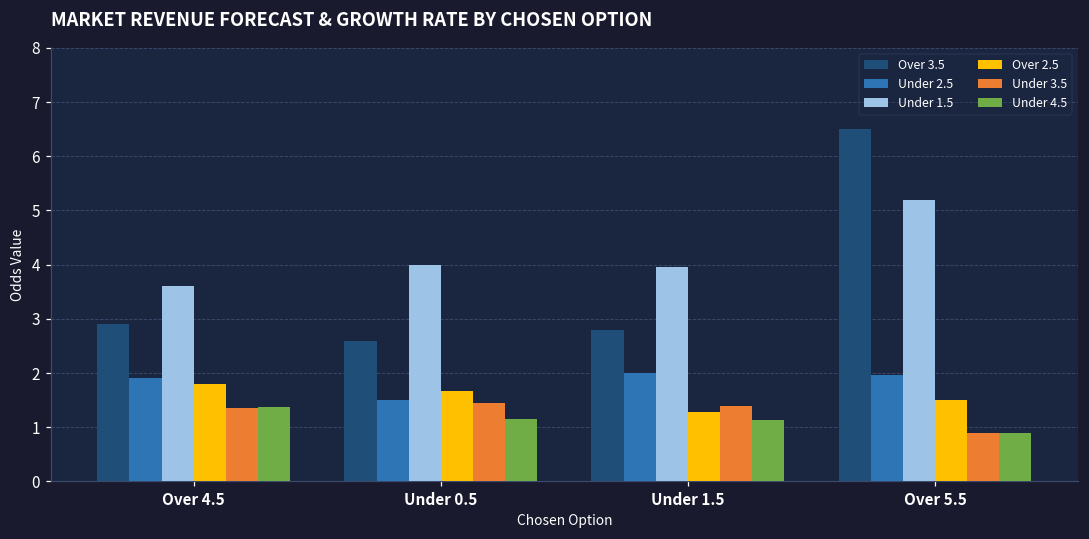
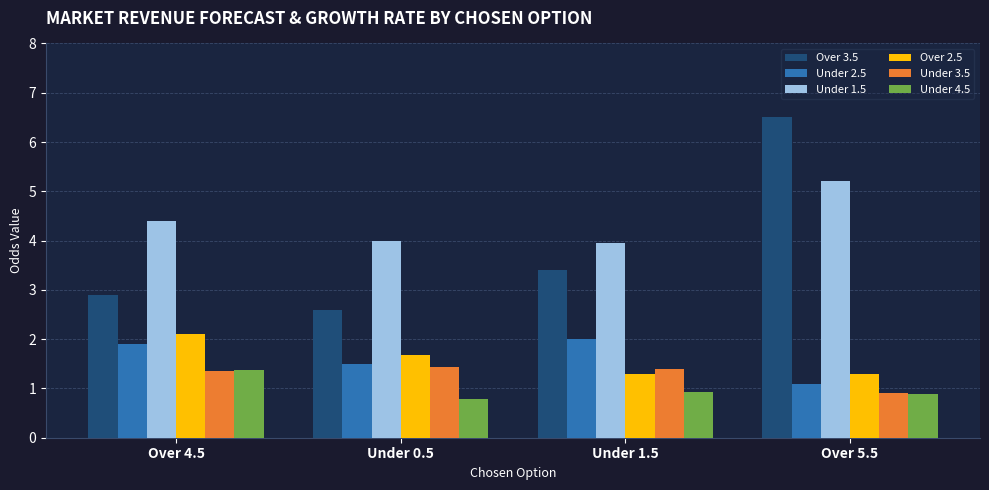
Under 1.5, Over 4.5: 3.6 -> 4.4
Over 2.5, Over 4.5: 1.8 -> 2.1
Under 4.5, Under 0.5: 1.2 -> 0.8
Over 3.5, Under 1.5: 2.8 -> 3.4
Under 4.5, Under 1.5: 1.1 -> 0.9
Under 2.5, Over 5.5: 2.0 -> 1.1
Over 2.5, Over 5.5: 1.5 -> 1.3
